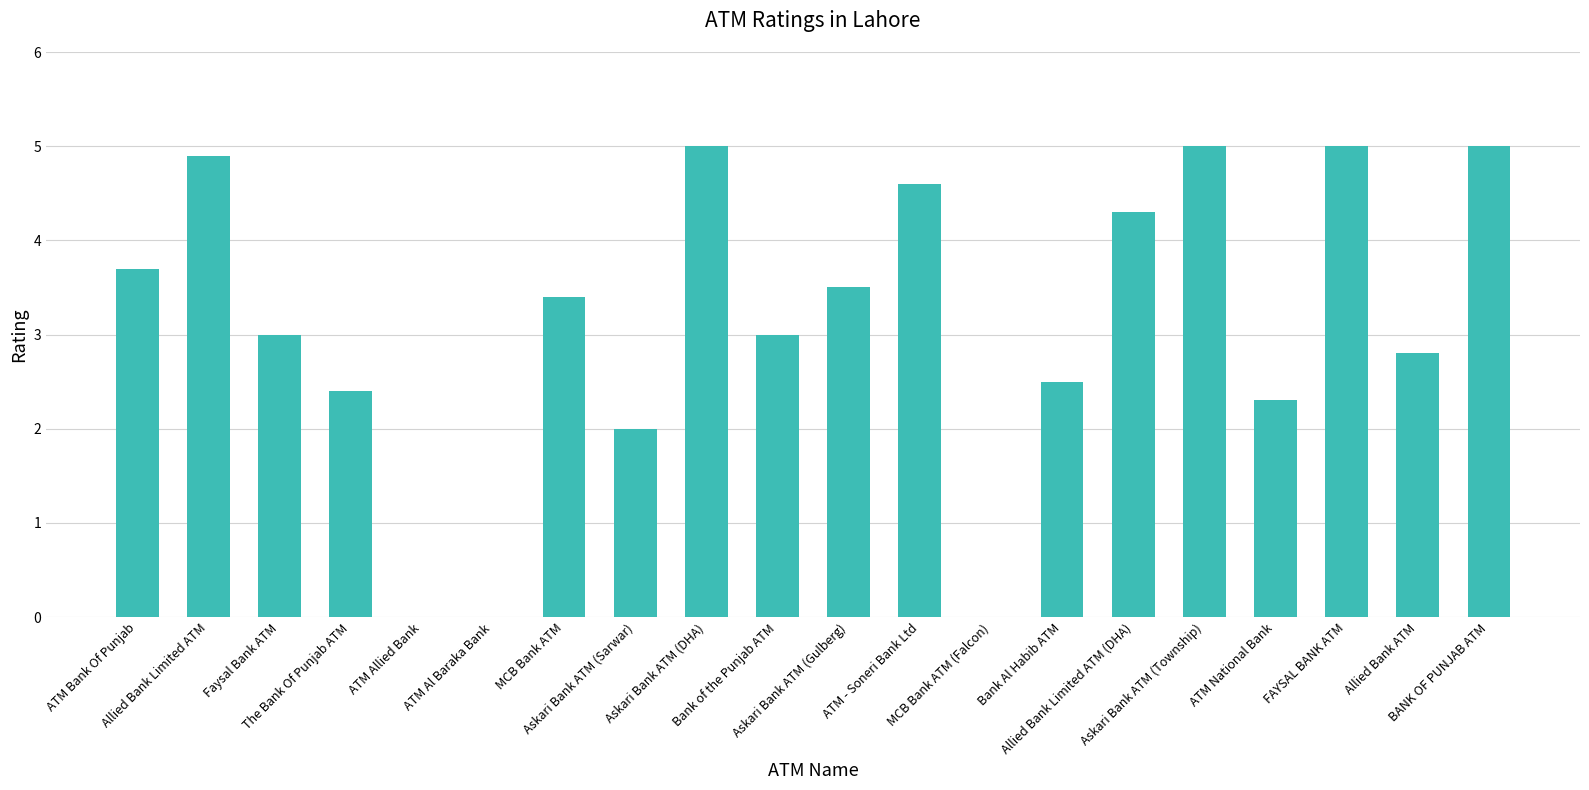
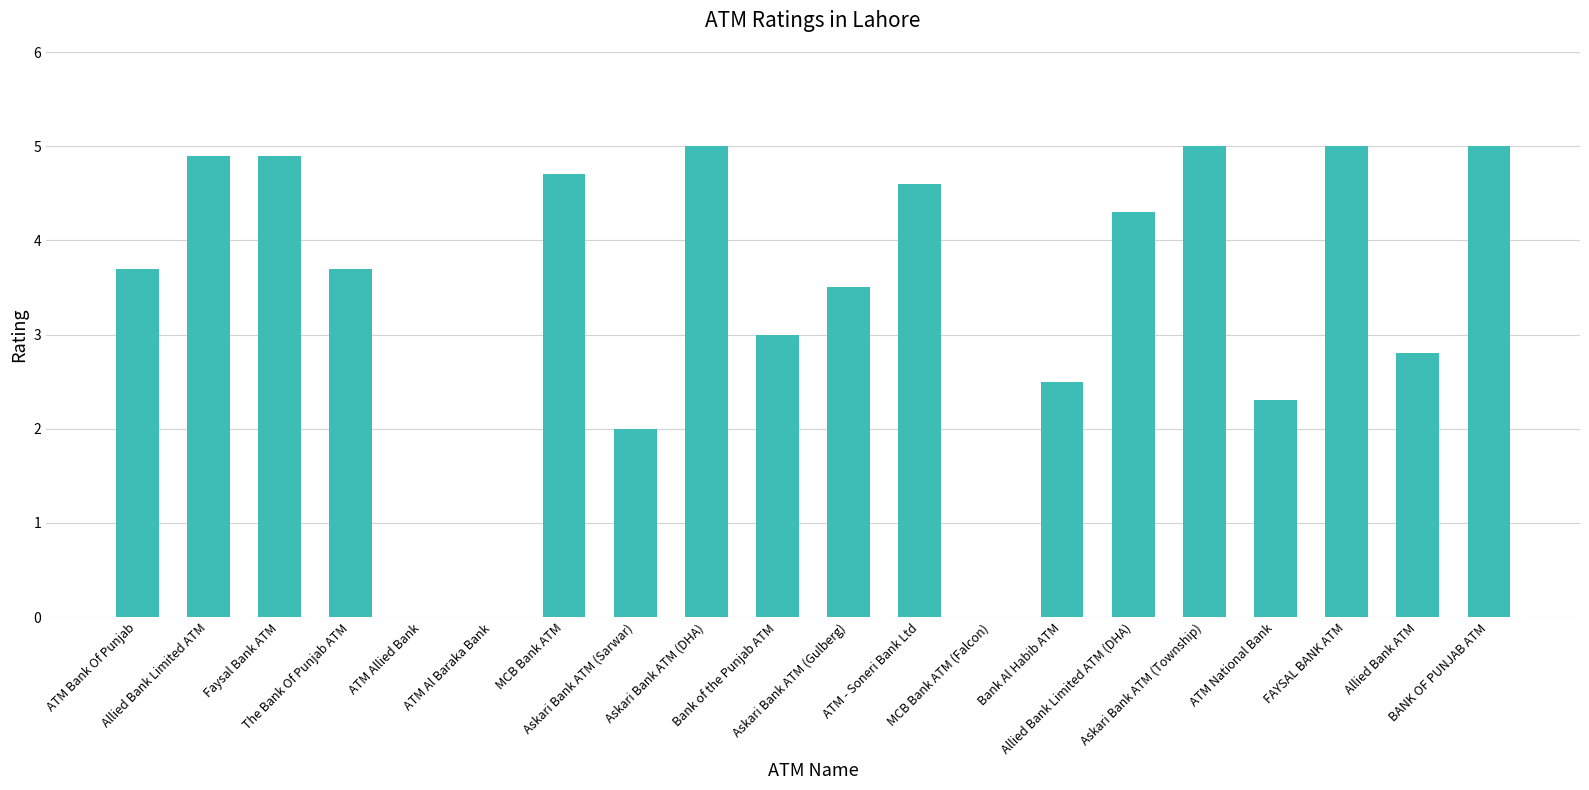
Faysal Bank ATM: 3.0 -> 4.9
The Bank Of Punjab ATM: 2.4 -> 3.7
MCB Bank ATM: 3.4 -> 4.7
